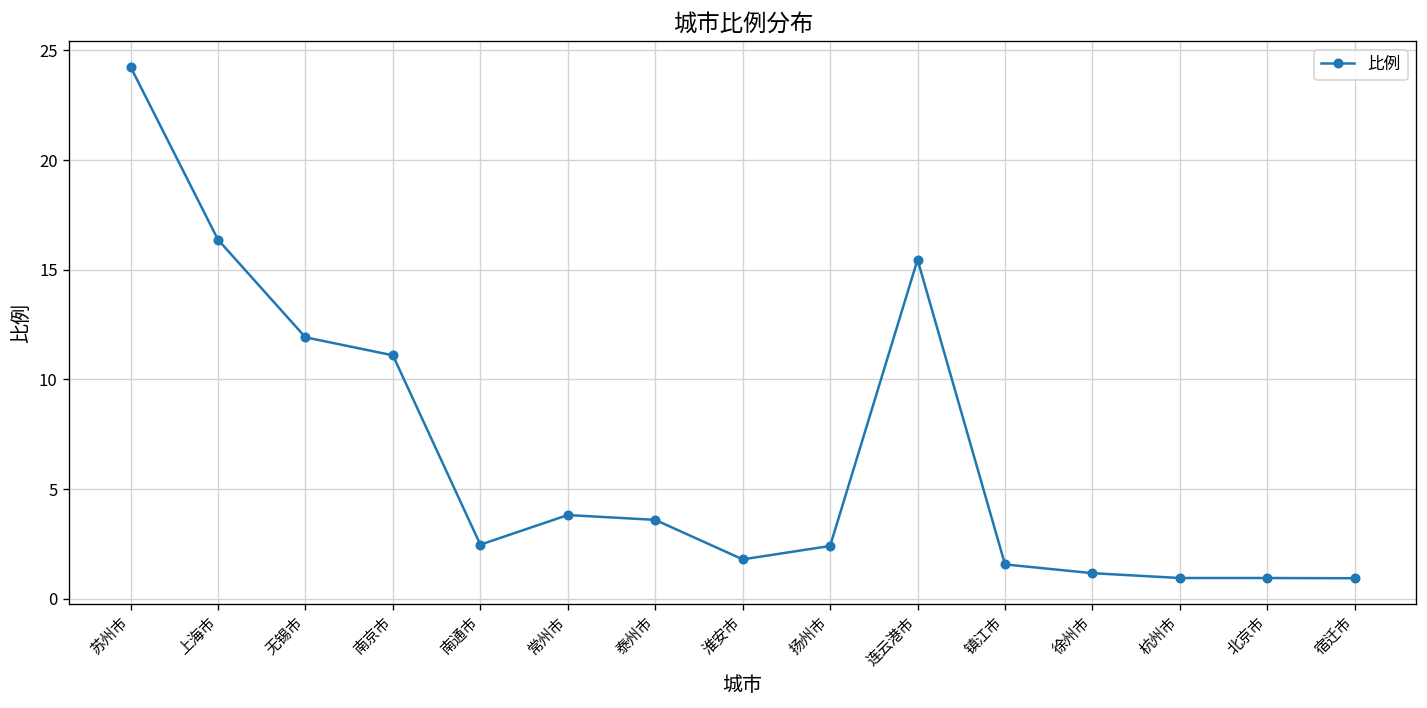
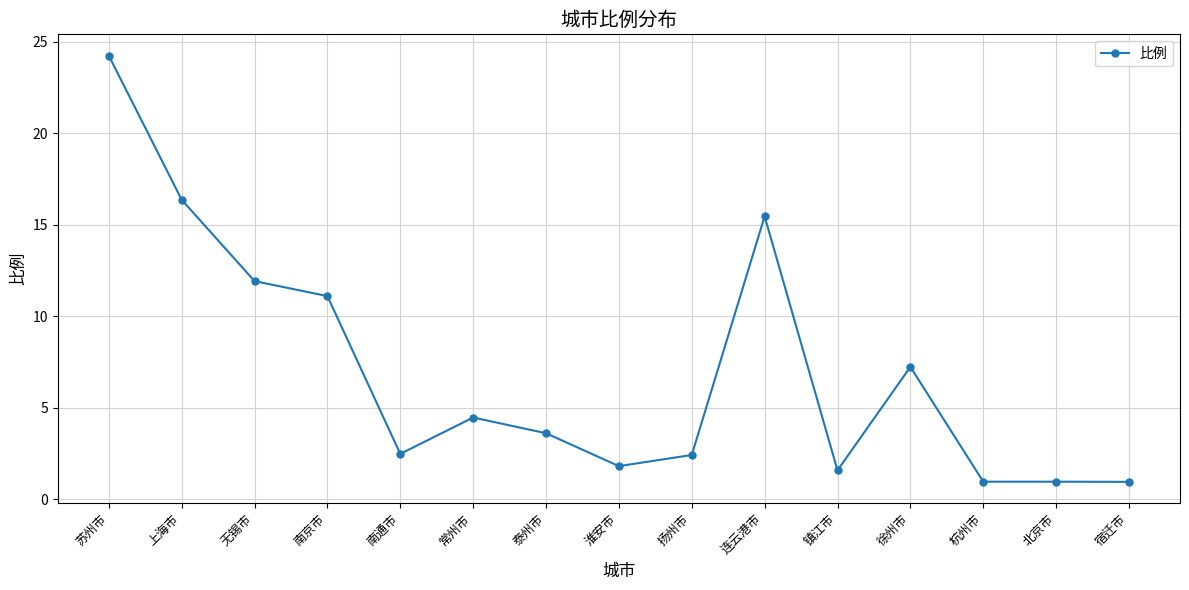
常州市: 3.8 -> 4.5
徐州市: 1.2 -> 7.2
